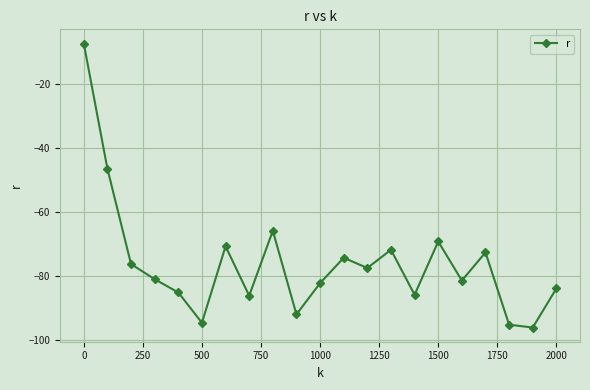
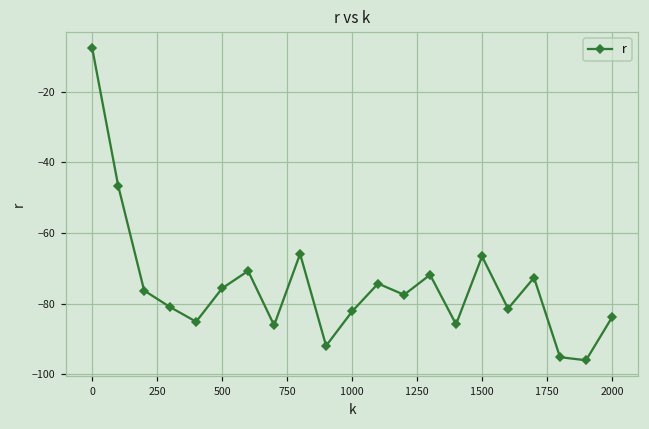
500: -95 -> -76
1500: -69 -> -67
